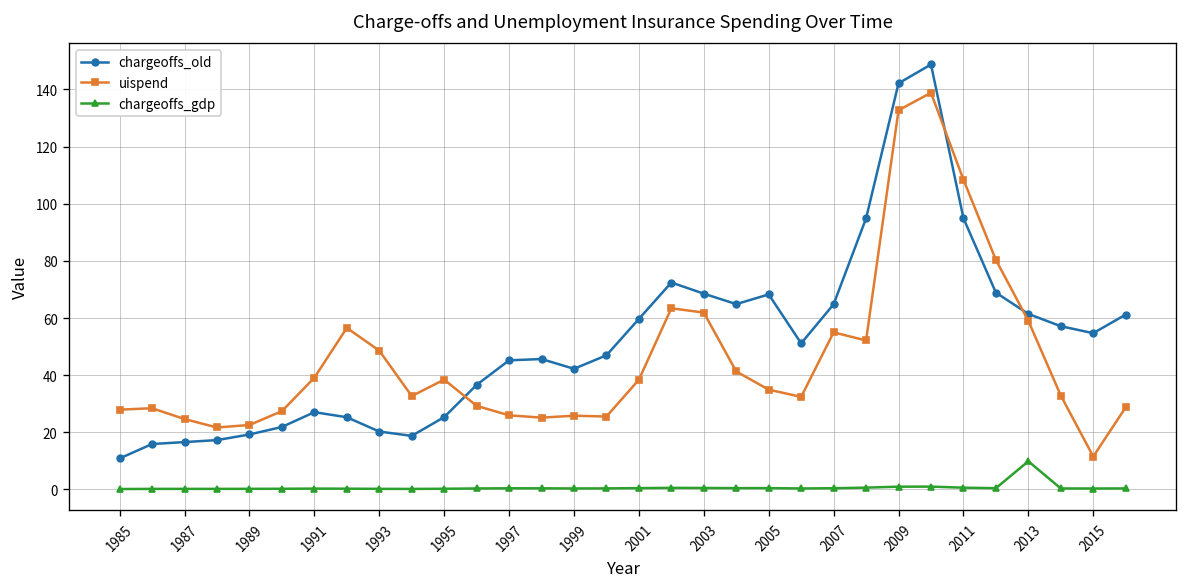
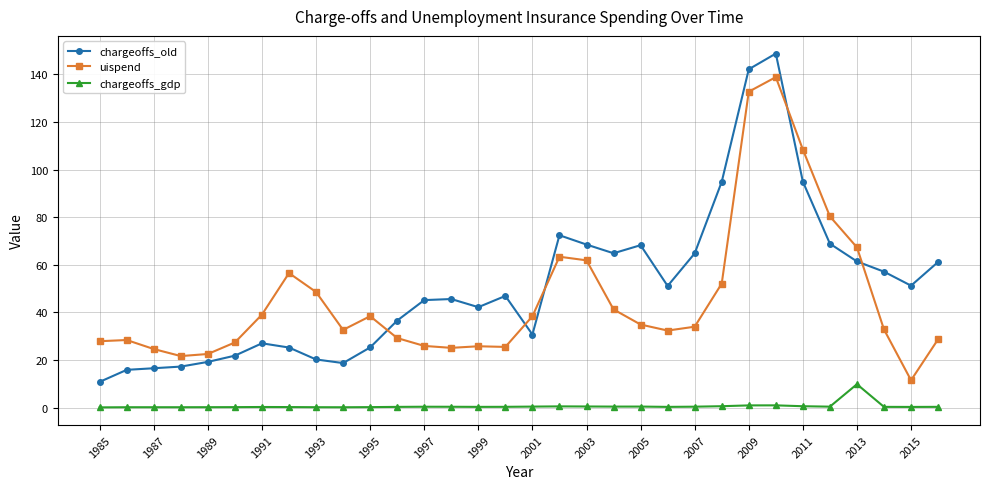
chargeoffs_old, 2001: 60 -> 31
uispend, 2007: 55 -> 34
uispend, 2013: 59 -> 67
chargeoffs_old, 2015: 55 -> 51
